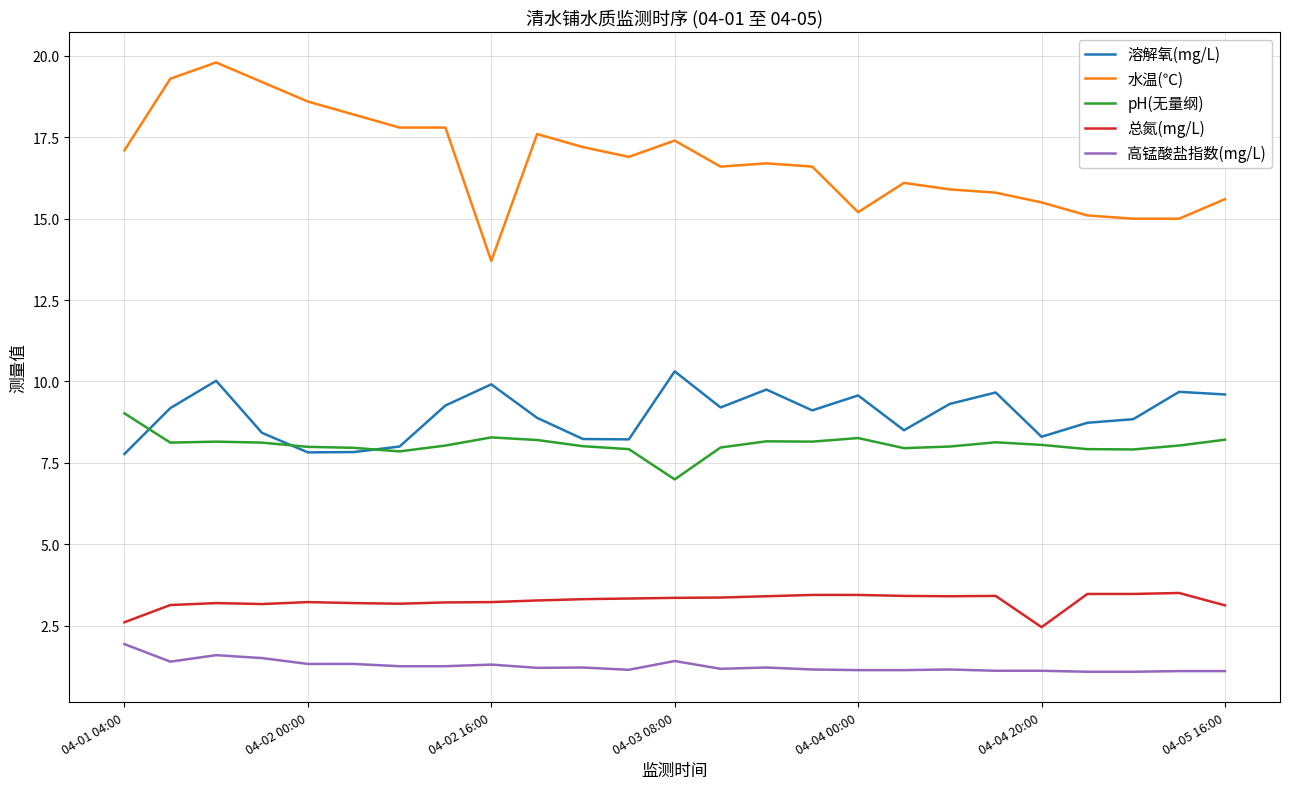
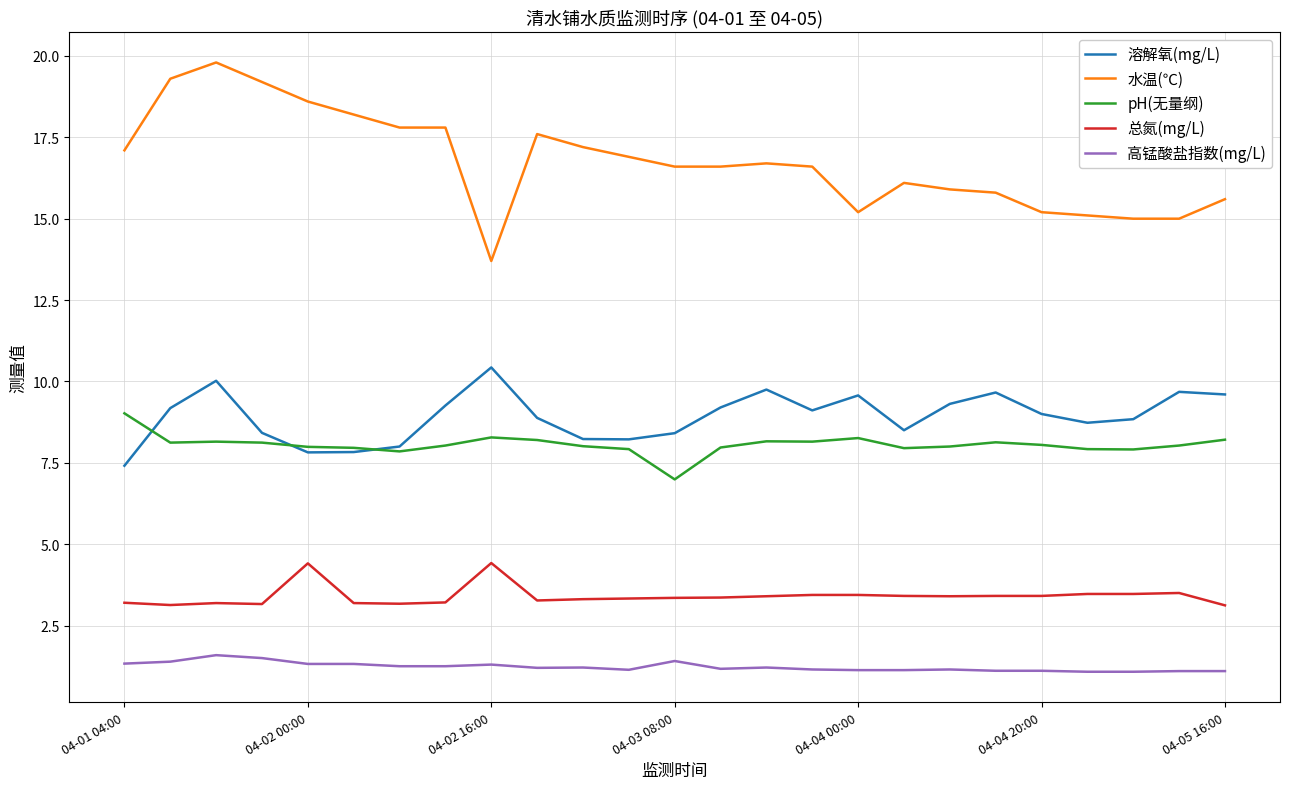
溶解氧(mg/L), 04-01 04:00: 7.8 -> 7.4
总氮(mg/L), 04-01 04:00: 2.6 -> 3.2
高锰酸盐指数(mg/L), 04-01 04:00: 1.9 -> 1.3
总氮(mg/L), 04-02 00:00: 3.2 -> 4.4
溶解氧(mg/L), 04-02 16:00: 9.9 -> 10.4
总氮(mg/L), 04-02 16:00: 3.2 -> 4.4
溶解氧(mg/L), 04-03 08:00: 10.3 -> 8.4
水温(℃), 04-03 08:00: 17.4 -> 16.6
溶解氧(mg/L), 04-04 20:00: 8.3 -> 9.0
水温(℃), 04-04 20:00: 15.5 -> 15.2
总氮(mg/L), 04-04 20:00: 2.5 -> 3.4
